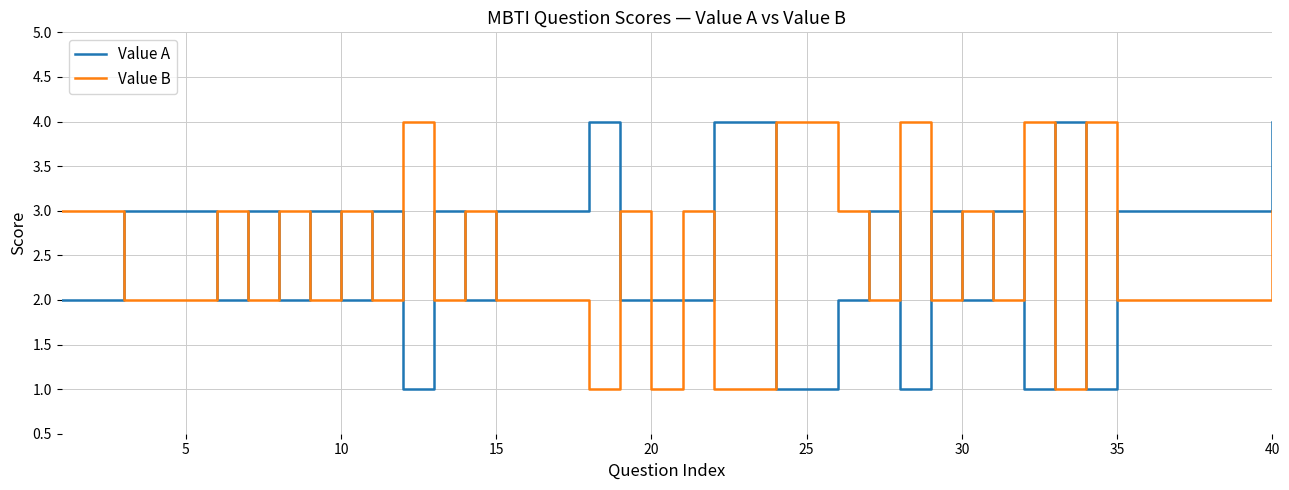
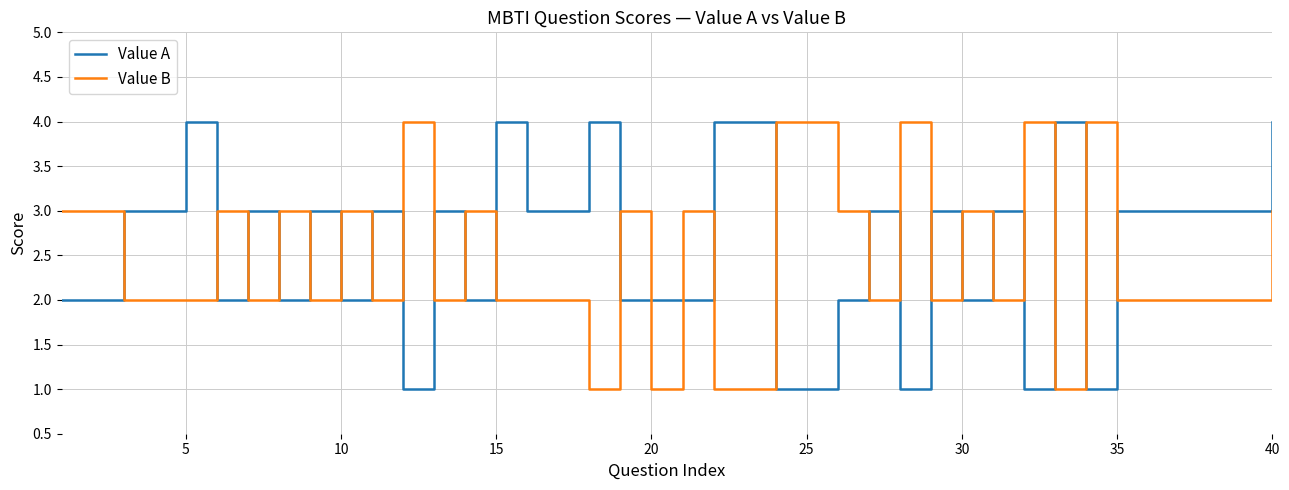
Value A, 5: 3 -> 4
Value A, 15: 3 -> 4
